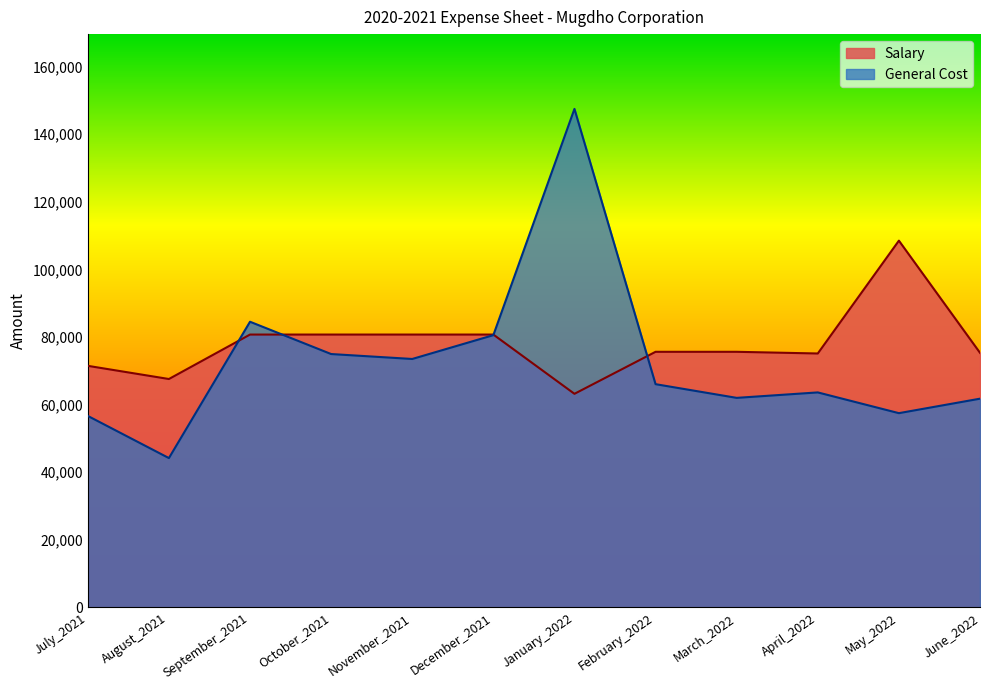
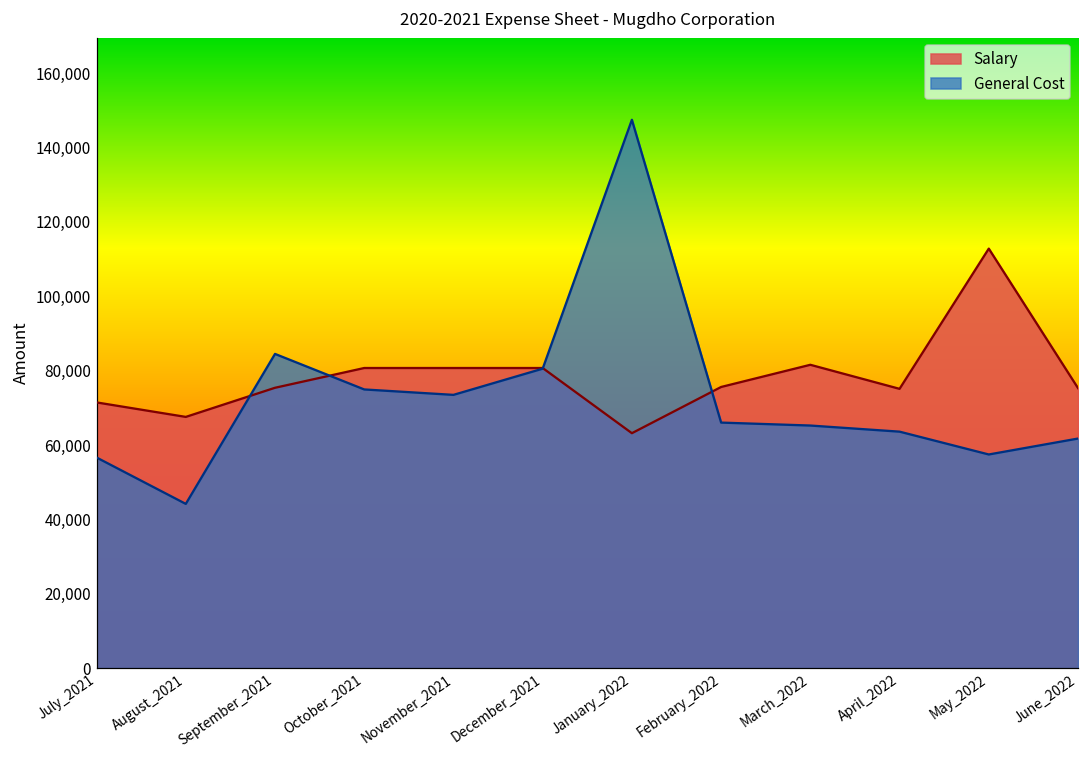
Salary, September_2021: 81,000 -> 75,000
Salary, March_2022: 76,000 -> 82,000
General Cost, March_2022: 62,000 -> 65,000
Salary, May_2022: 108,000 -> 113,000
